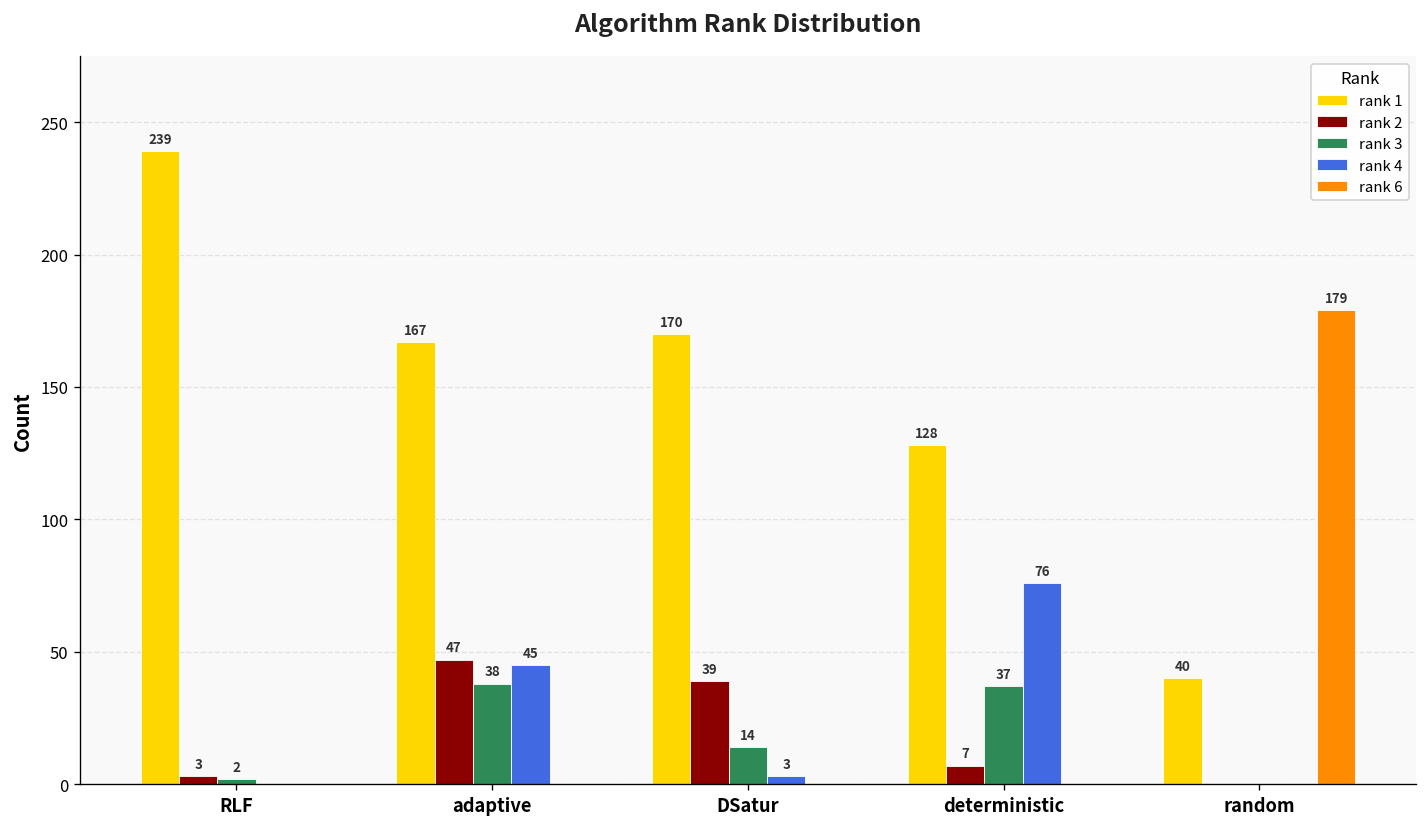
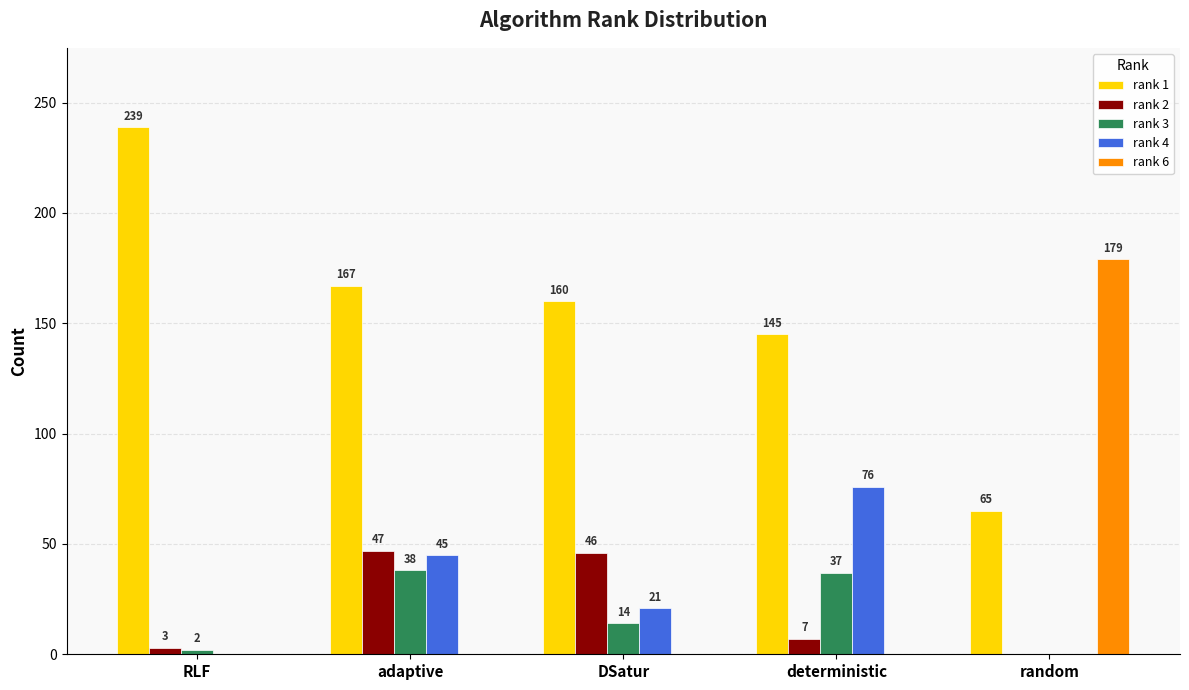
rank 1, DSatur: 170 -> 160
rank 2, DSatur: 39 -> 46
rank 4, DSatur: 3 -> 21
rank 1, deterministic: 128 -> 145
rank 1, random: 40 -> 65
